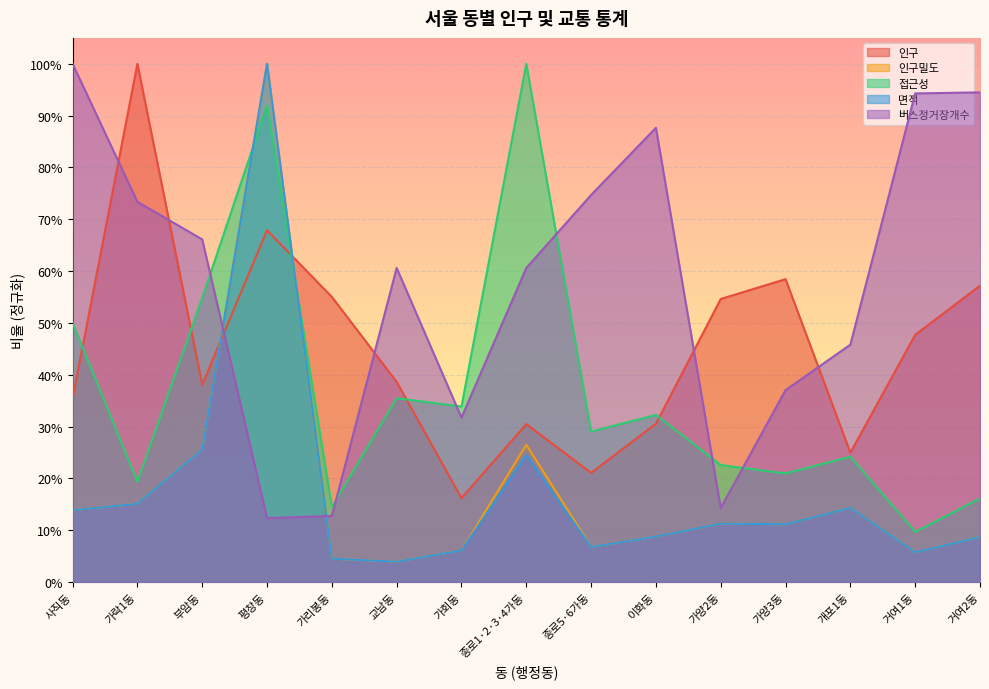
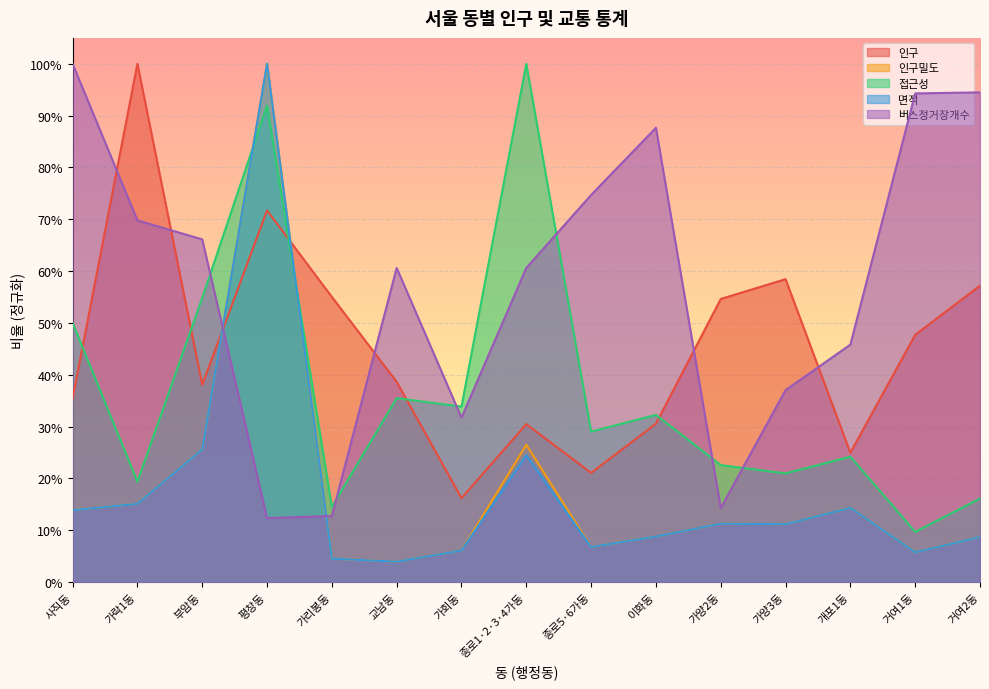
버스정거장개수, 가락1동: 73% -> 70%
인구, 평창동: 68% -> 72%
